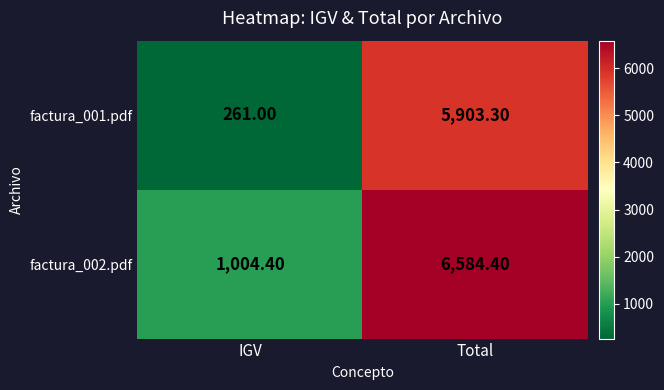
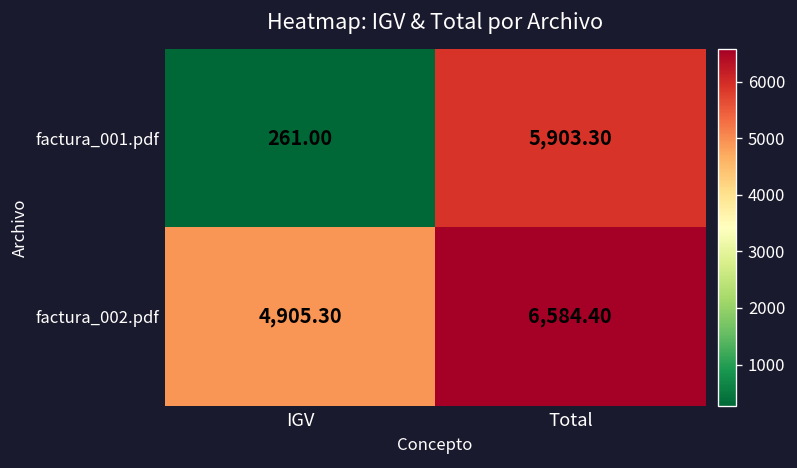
factura_002.pdf, IGV: 1,004.40 -> 4,905.30
